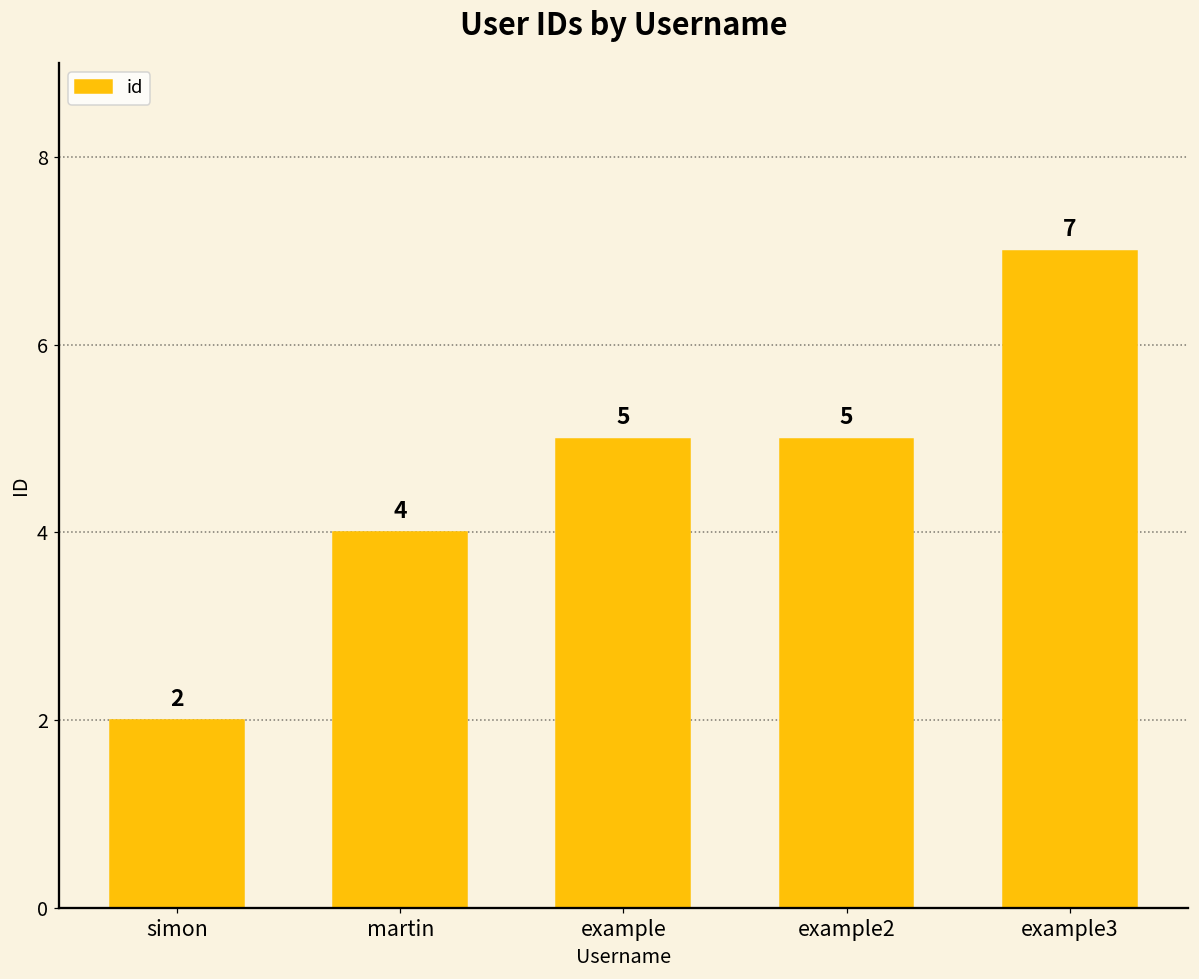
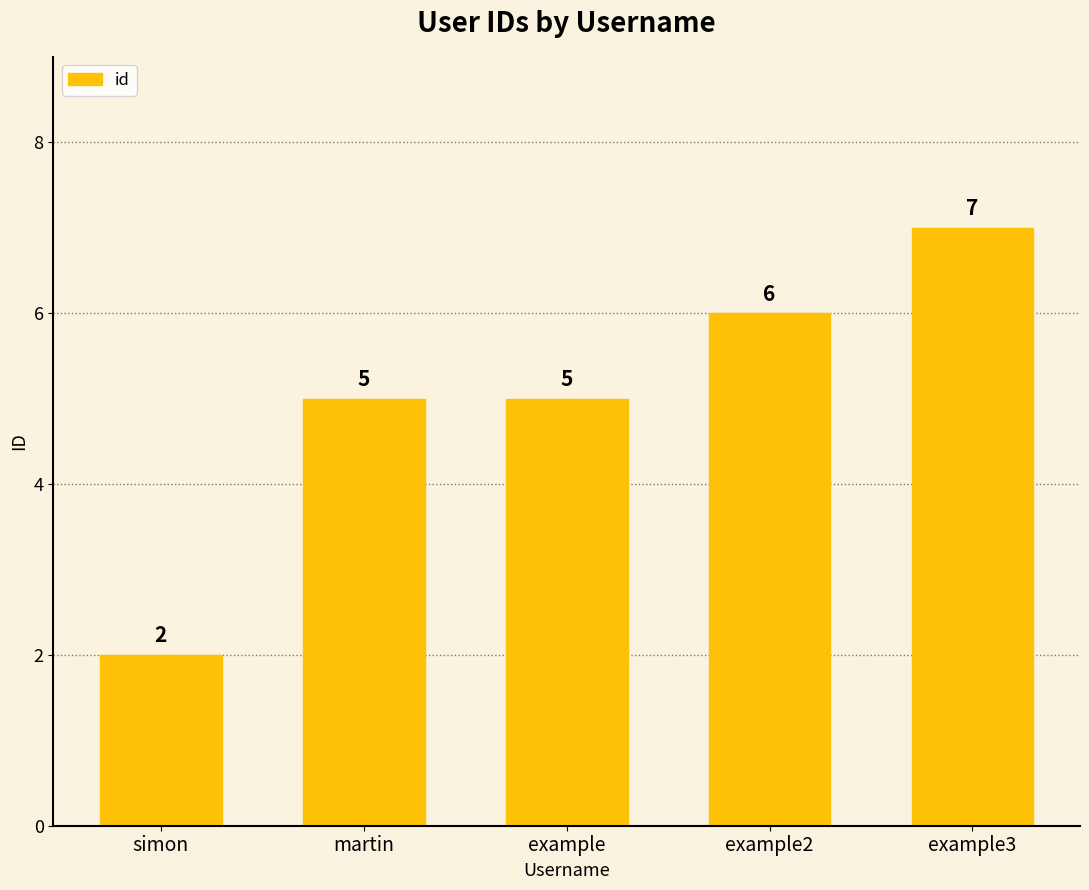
martin: 4 -> 5
example2: 5 -> 6
